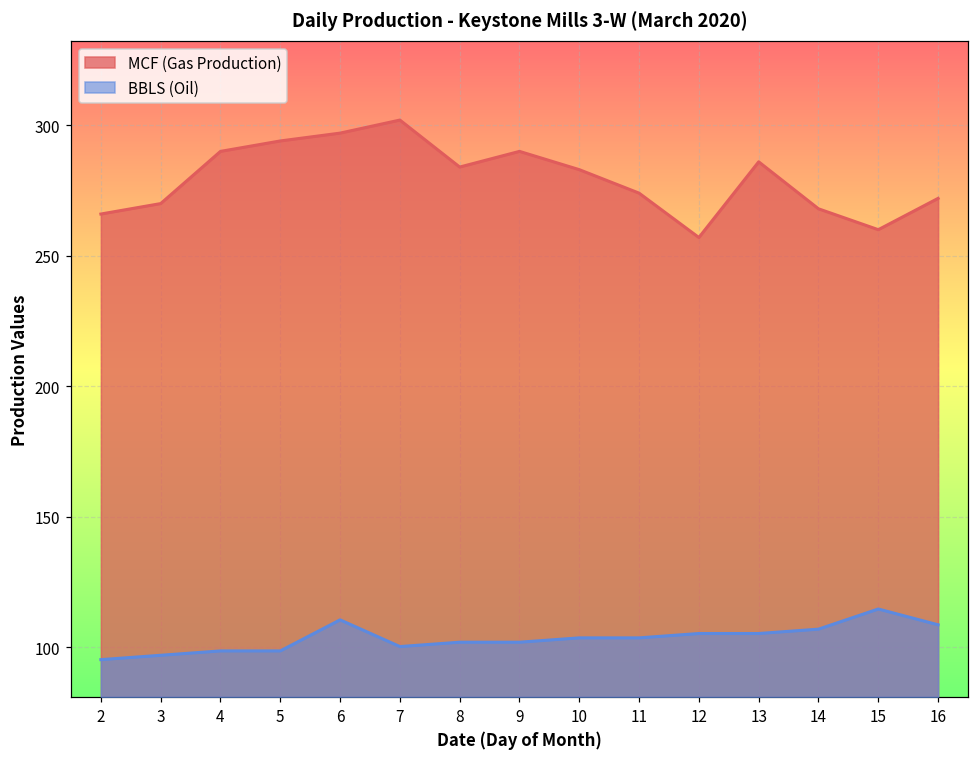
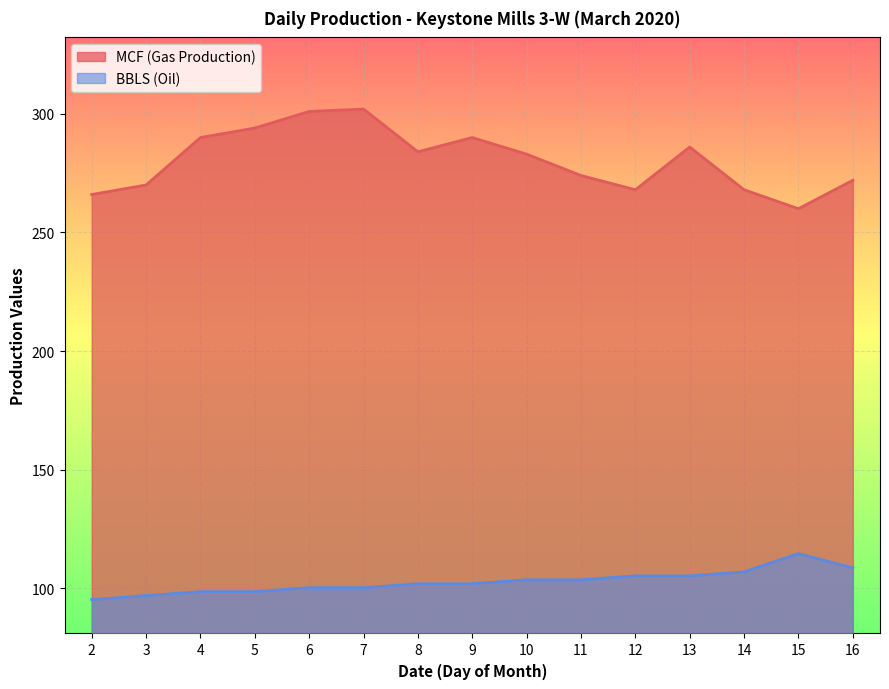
MCF (Gas Production), 6: 297 -> 301
BBLS (Oil), 6: 111 -> 100
MCF (Gas Production), 12: 257 -> 268
